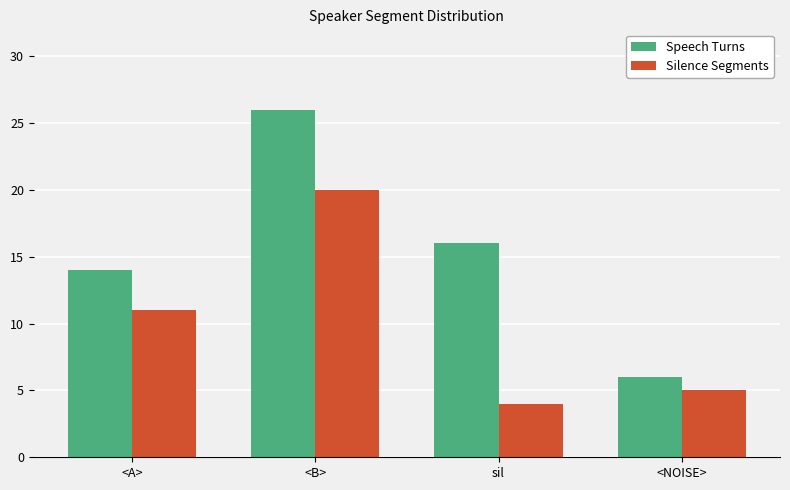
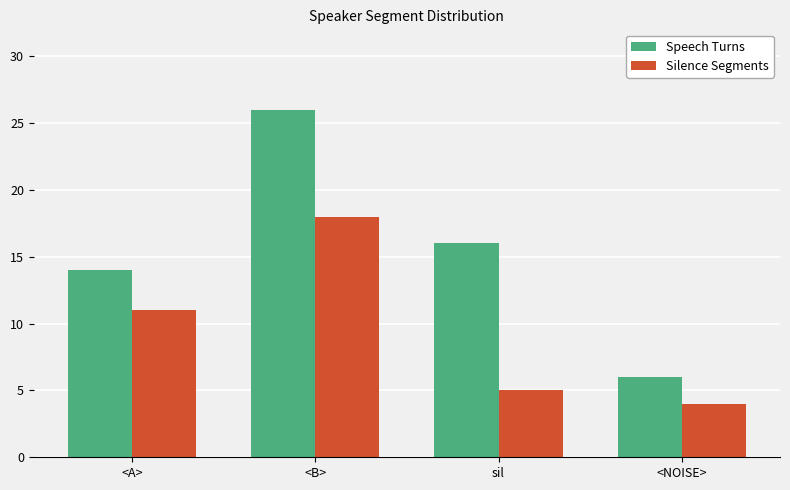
Silence Segments, <B>: 20 -> 18
Silence Segments, sil: 4 -> 5
Silence Segments, <NOISE>: 5 -> 4
